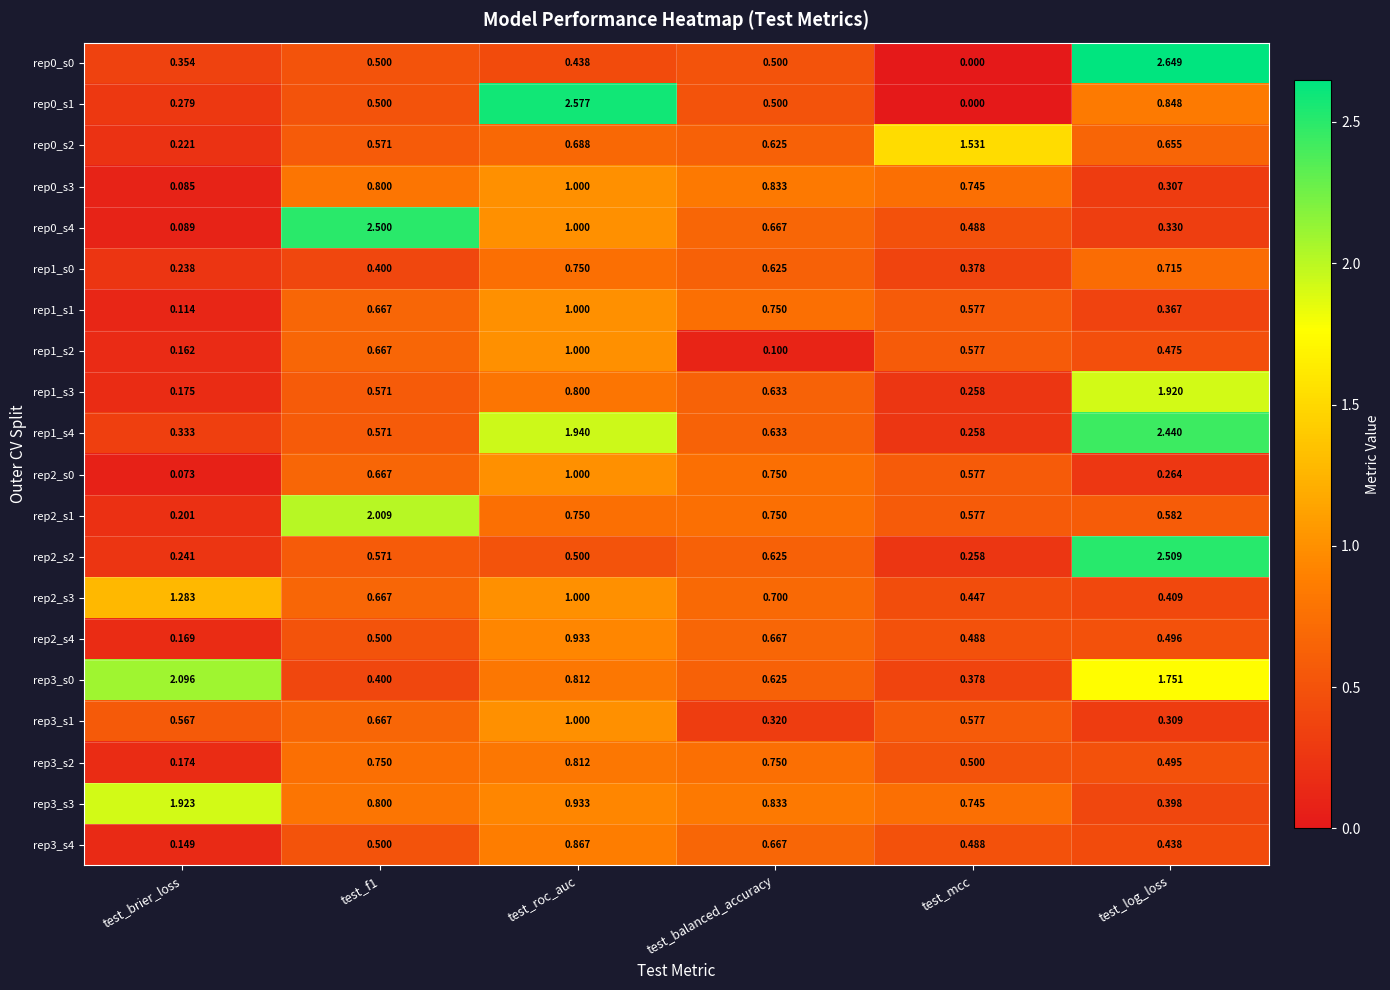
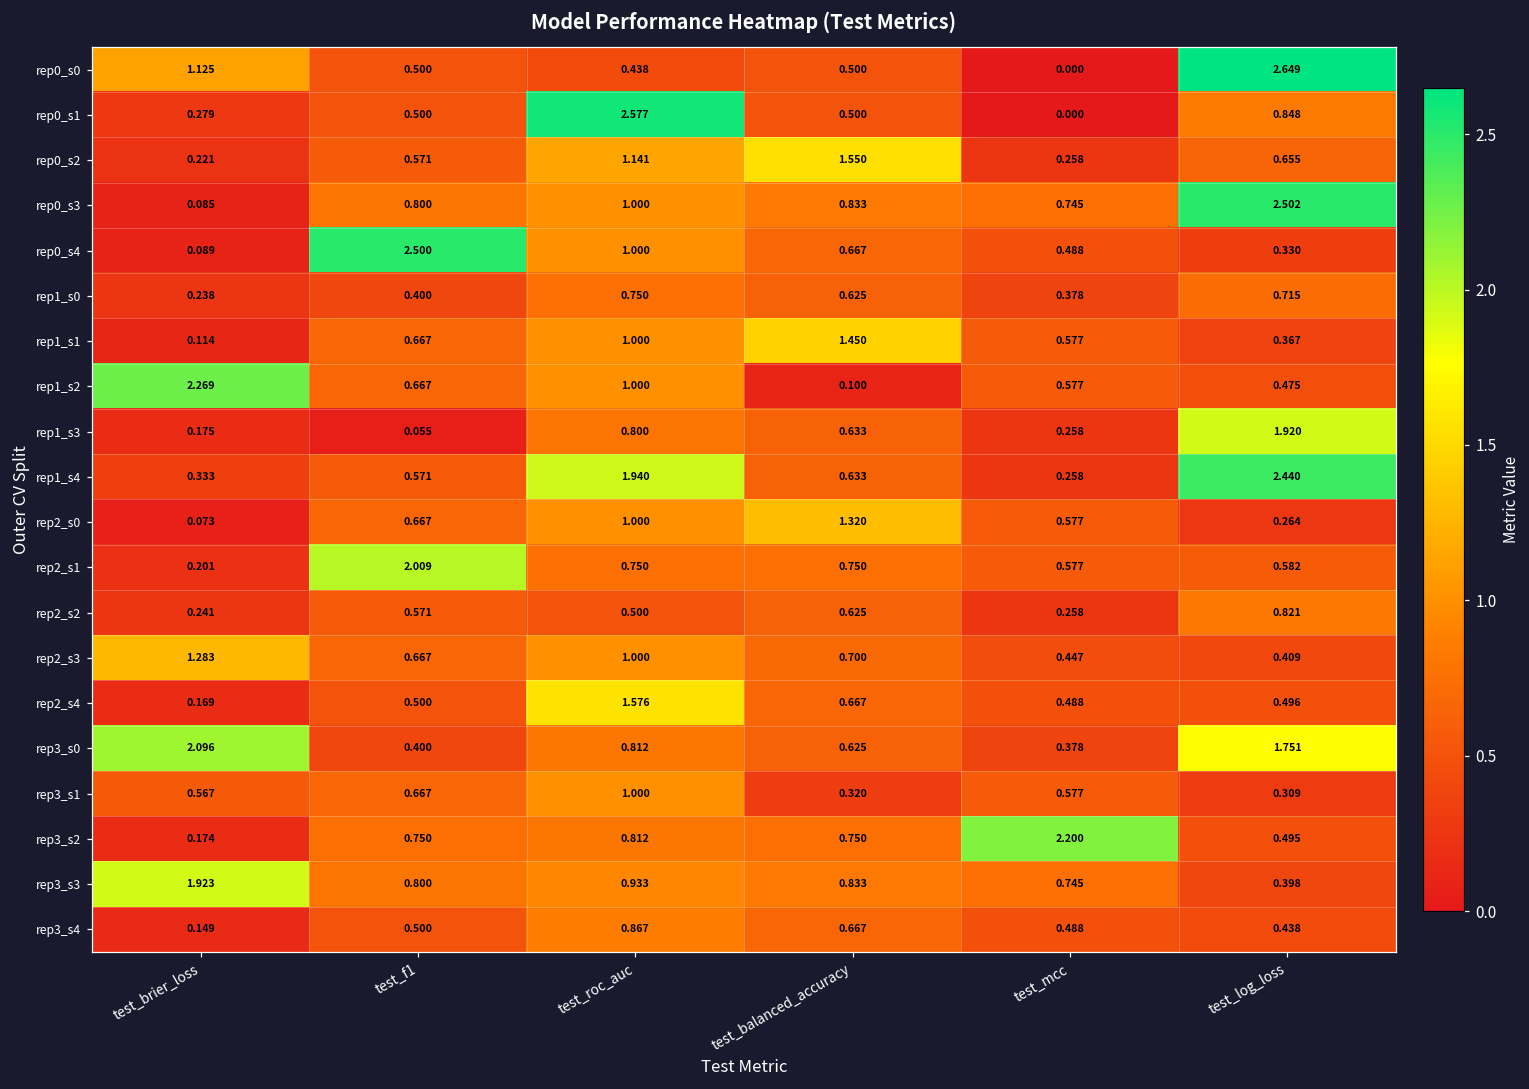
rep0_s0, test_brier_loss: 0.354 -> 1.125
rep0_s2, test_roc_auc: 0.688 -> 1.141
rep0_s2, test_balanced_accuracy: 0.625 -> 1.550
rep0_s2, test_mcc: 1.531 -> 0.258
rep0_s3, test_log_loss: 0.307 -> 2.502
rep1_s1, test_balanced_accuracy: 0.750 -> 1.450
rep1_s2, test_brier_loss: 0.162 -> 2.269
rep1_s3, test_f1: 0.571 -> 0.055
rep2_s0, test_balanced_accuracy: 0.750 -> 1.320
rep2_s2, test_log_loss: 2.509 -> 0.821
rep2_s4, test_roc_auc: 0.933 -> 1.576
rep3_s2, test_mcc: 0.500 -> 2.200
